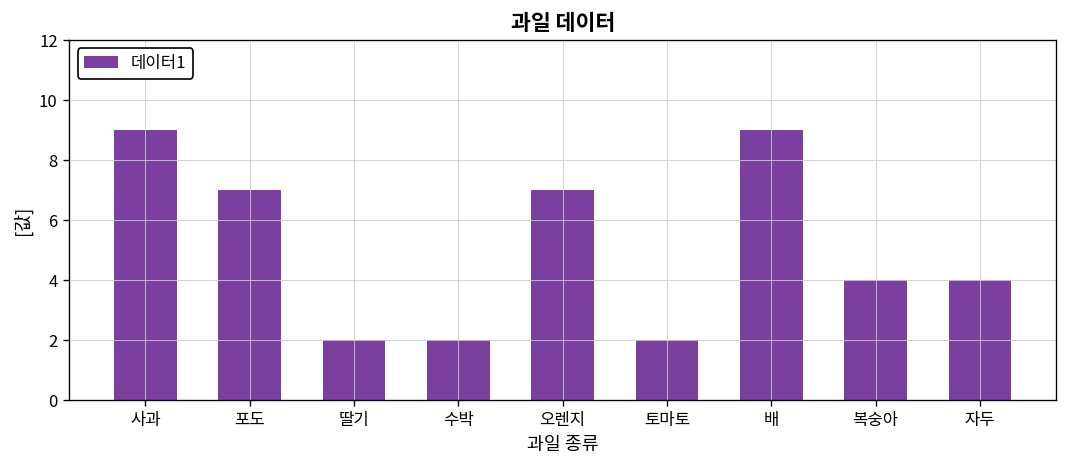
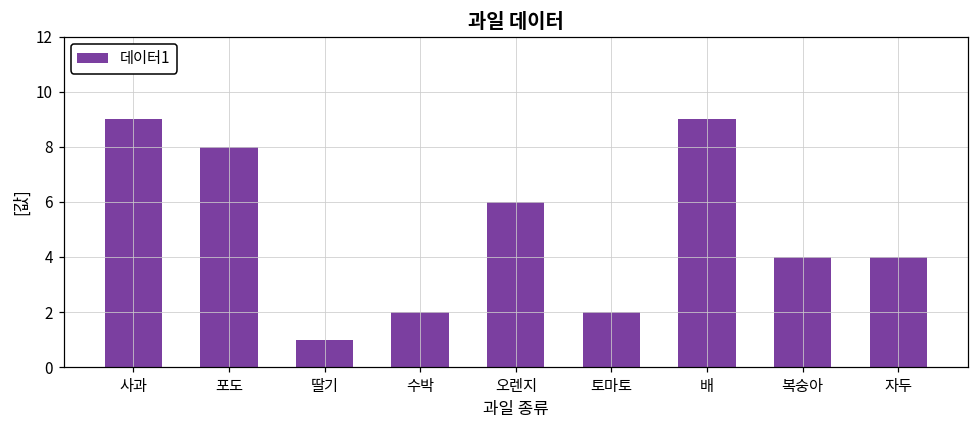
포도: 7 -> 8
딸기: 2 -> 1
오렌지: 7 -> 6
